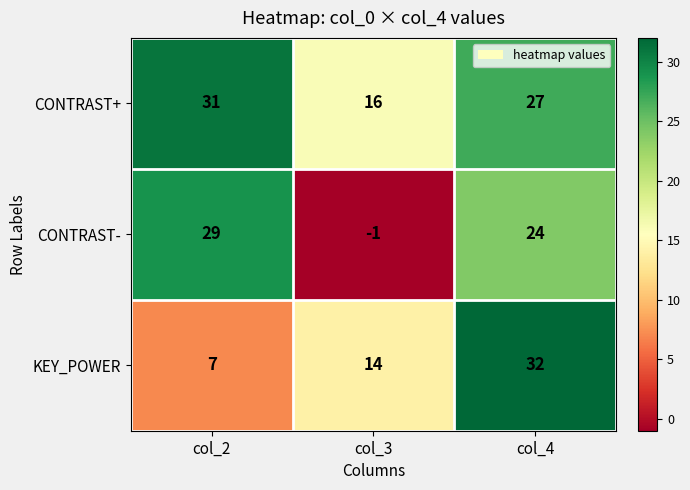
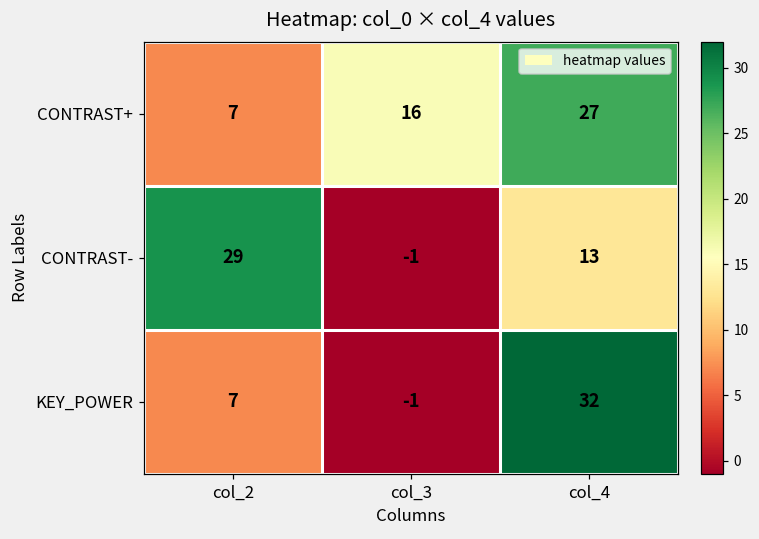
CONTRAST+, col_2: 31 -> 7
CONTRAST-, col_4: 24 -> 13
KEY_POWER, col_3: 14 -> -1
